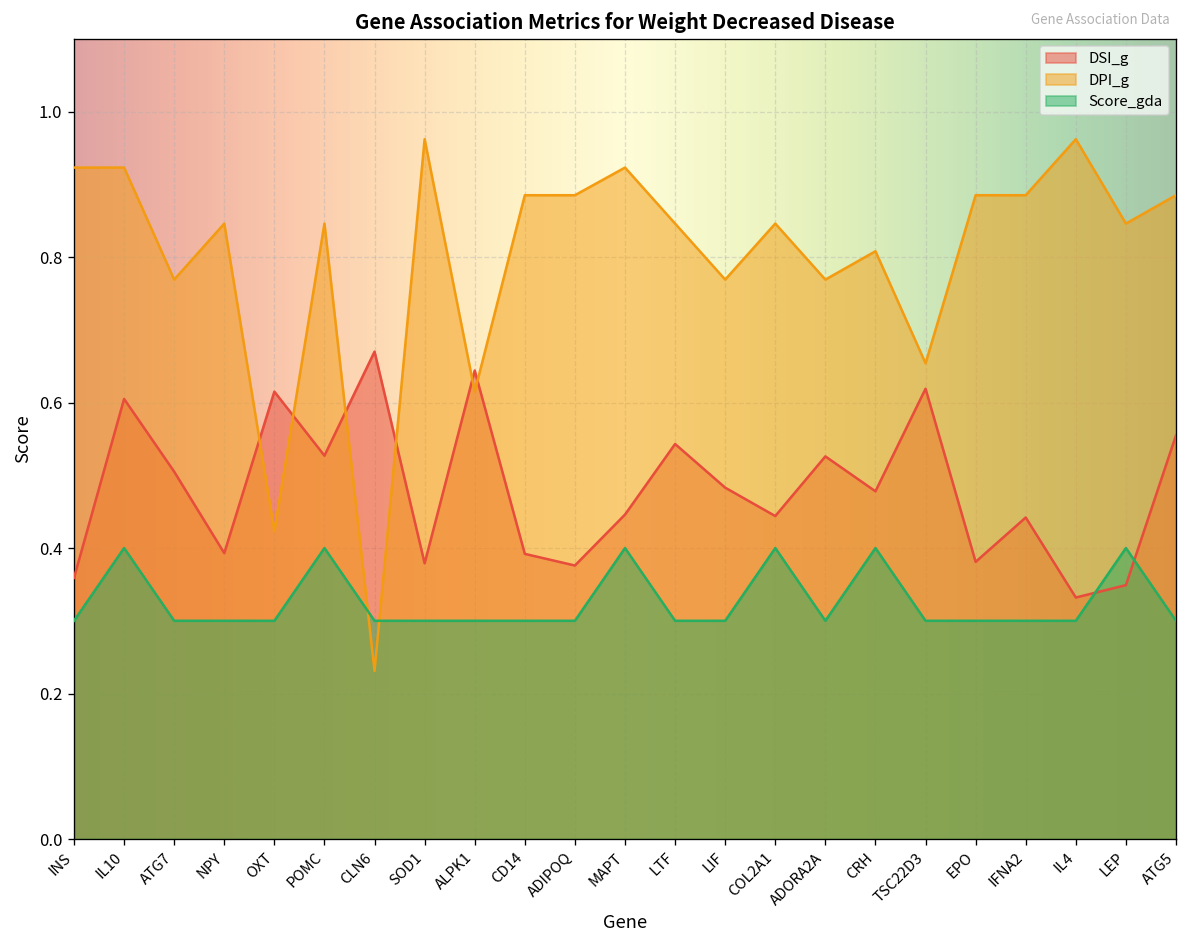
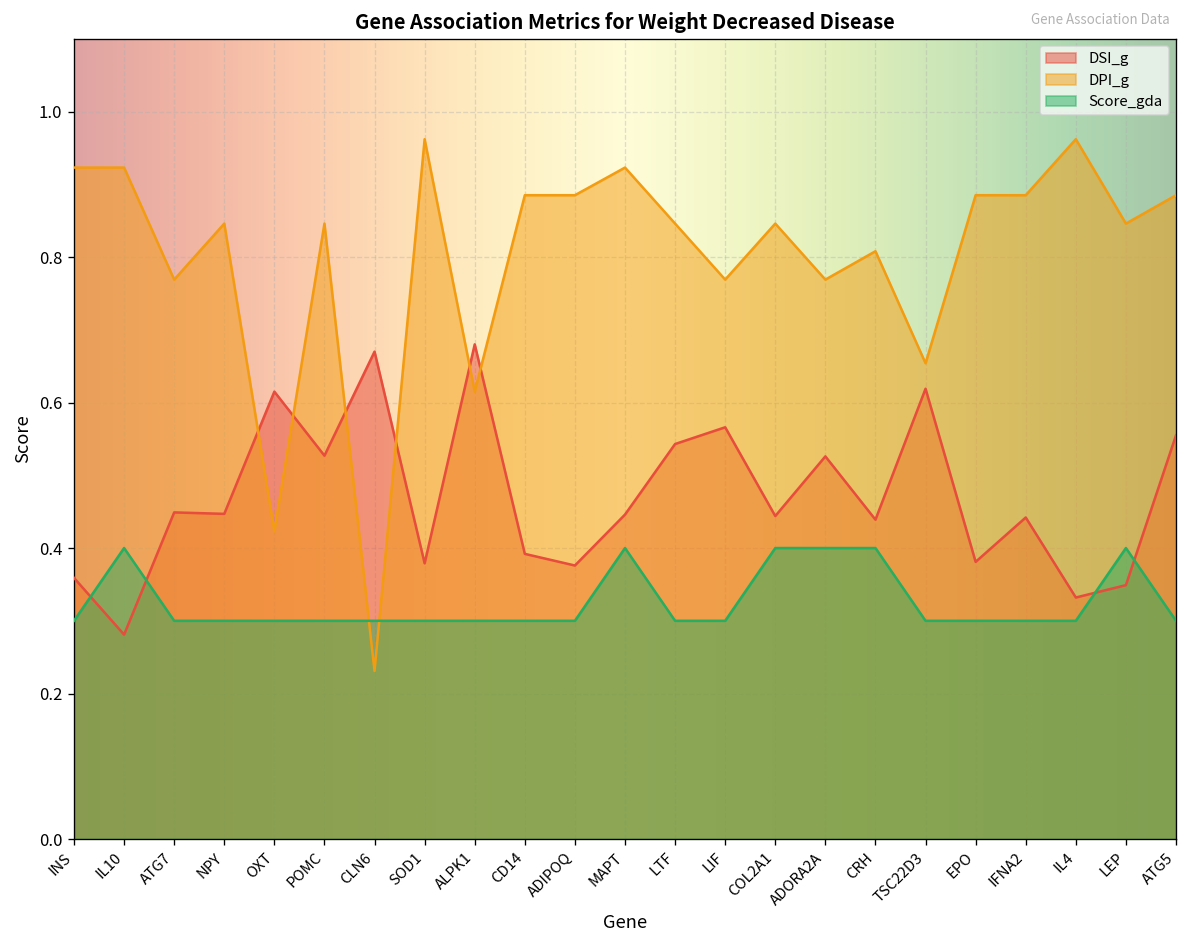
DSI_g, IL10: 0.61 -> 0.28
DSI_g, ATG7: 0.51 -> 0.45
DSI_g, NPY: 0.39 -> 0.45
Score_gda, POMC: 0.4 -> 0.3
DSI_g, ALPK1: 0.64 -> 0.68
DSI_g, LIF: 0.48 -> 0.57
Score_gda, ADORA2A: 0.3 -> 0.4
DSI_g, CRH: 0.48 -> 0.44
